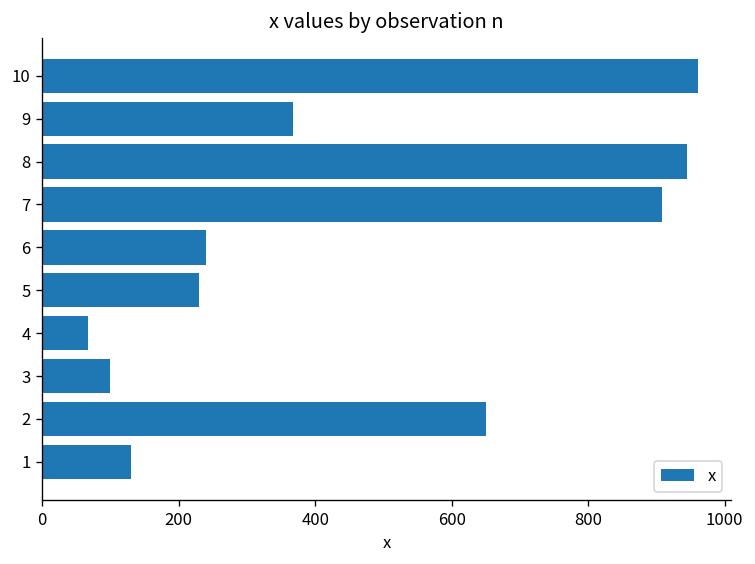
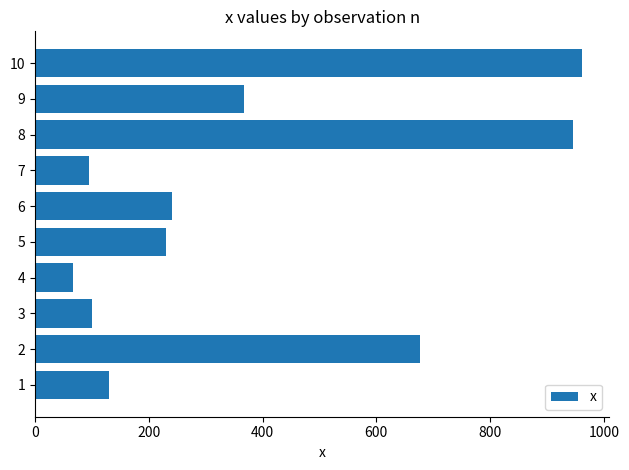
7: 910 -> 100
2: 650 -> 680
